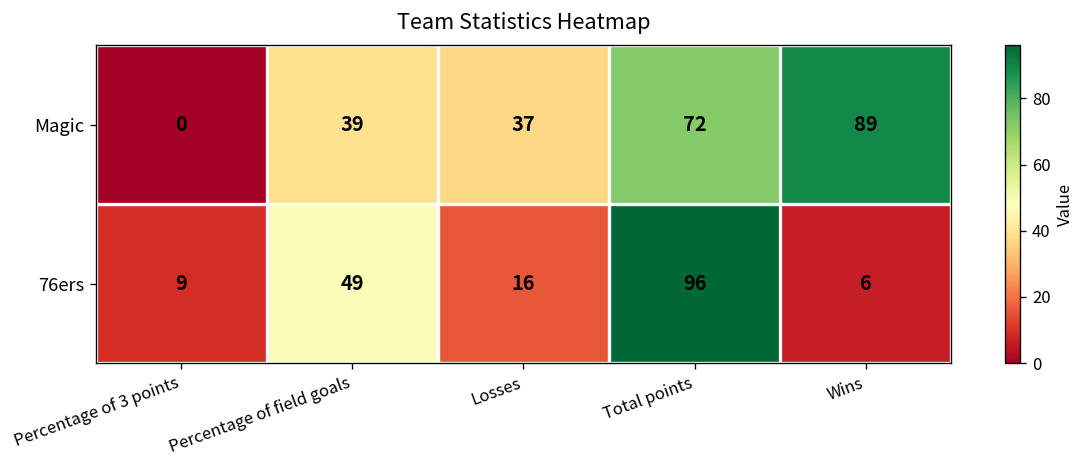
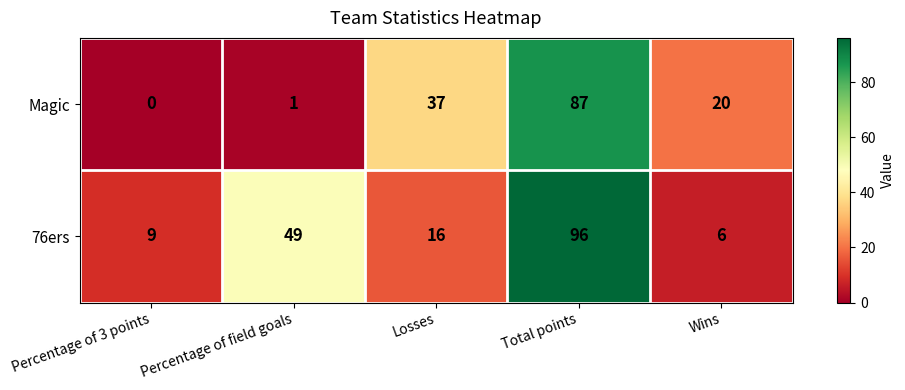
Magic, Percentage of field goals: 39 -> 1
Magic, Total points: 72 -> 87
Magic, Wins: 89 -> 20
